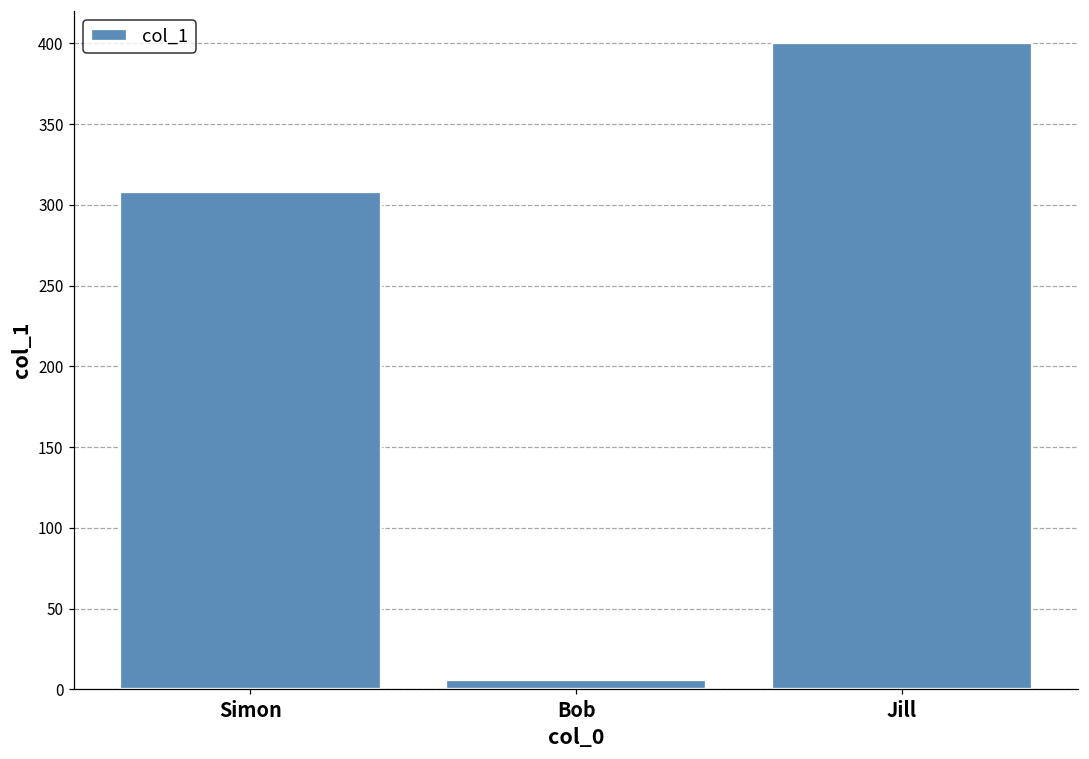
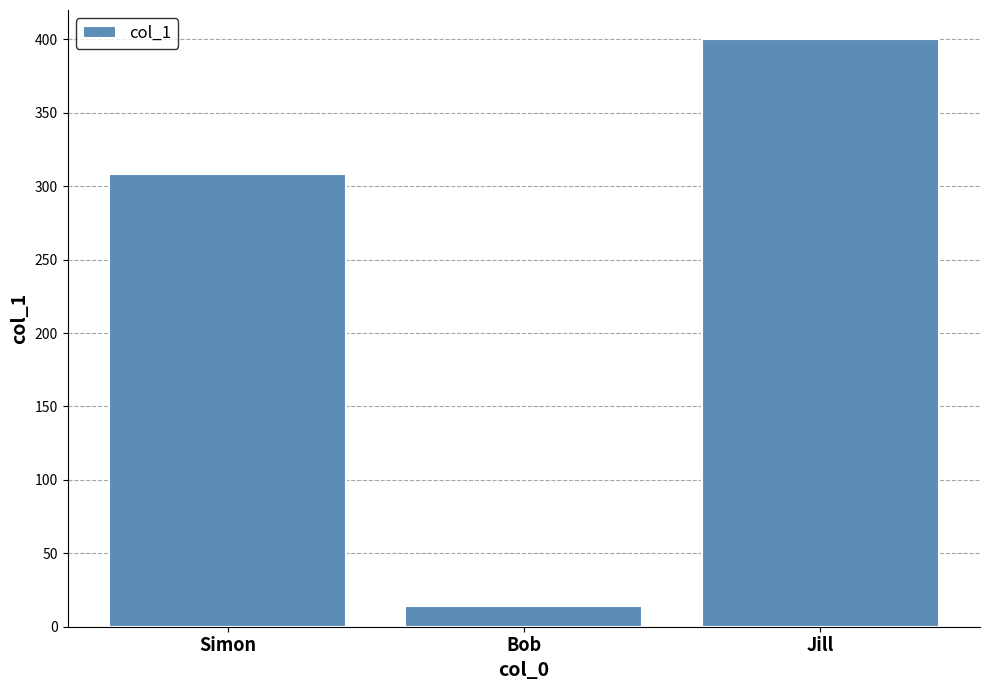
Bob: 6 -> 14
